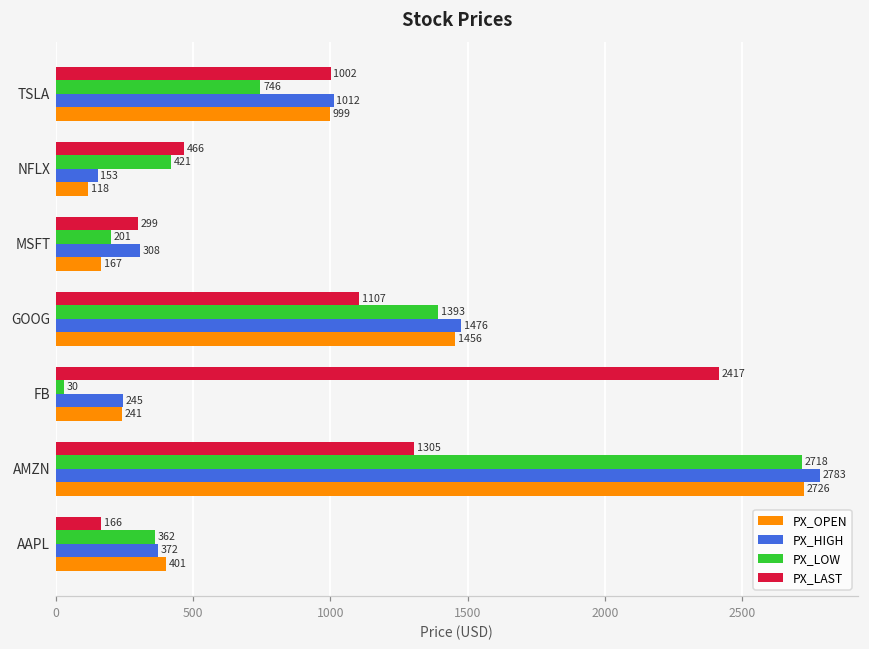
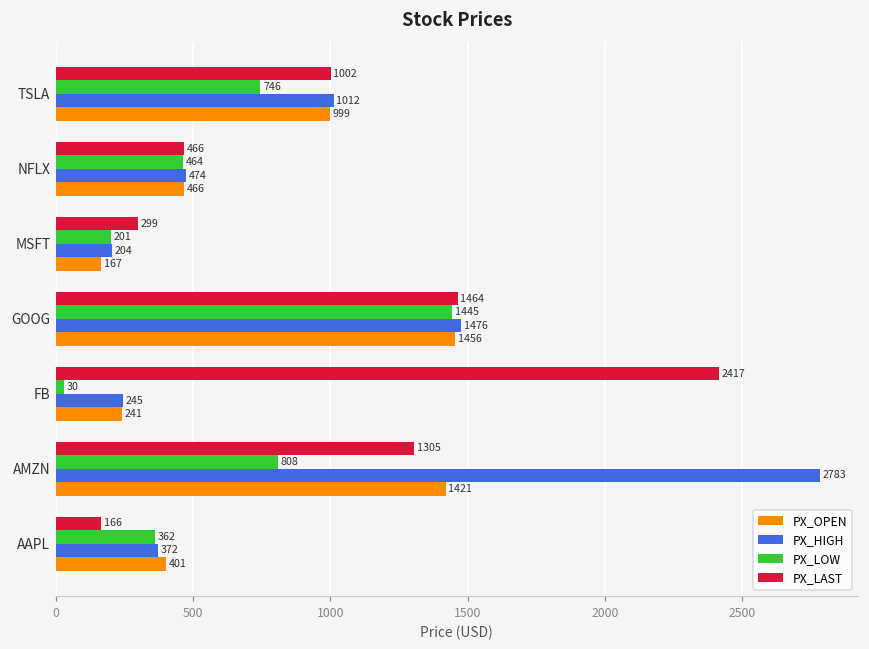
PX_LOW, NFLX: 421 -> 464
PX_HIGH, NFLX: 153 -> 474
PX_OPEN, NFLX: 118 -> 466
PX_HIGH, MSFT: 308 -> 204
PX_LAST, GOOG: 1107 -> 1464
PX_LOW, GOOG: 1393 -> 1445
PX_LOW, AMZN: 2718 -> 808
PX_OPEN, AMZN: 2726 -> 1421
